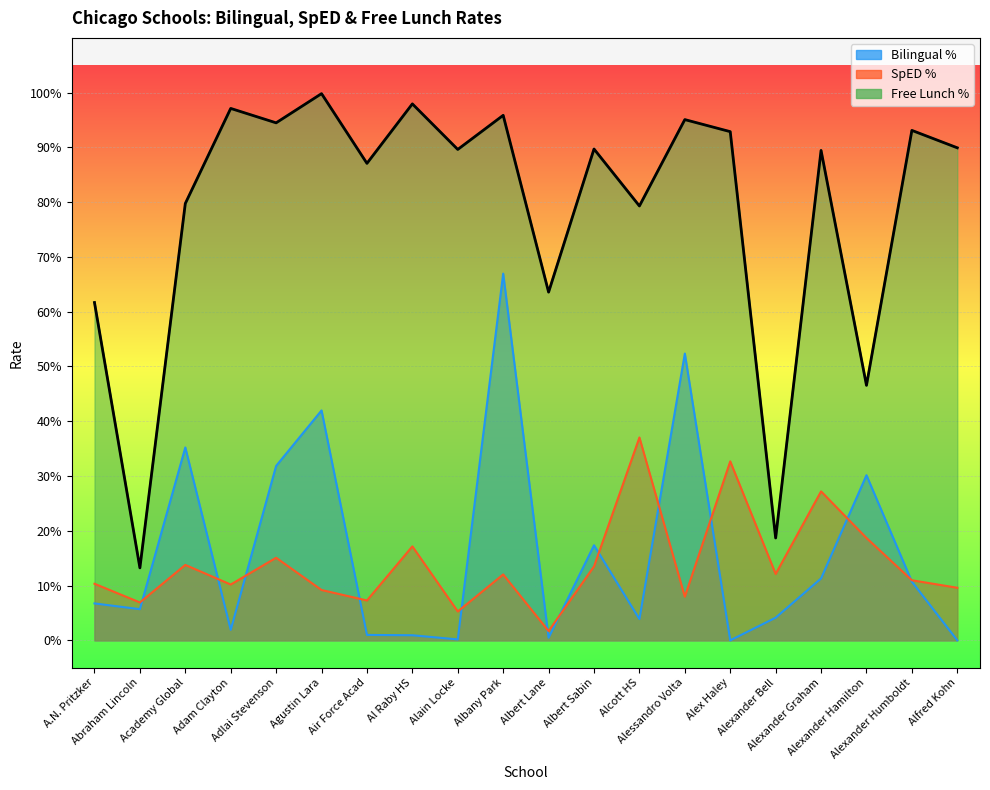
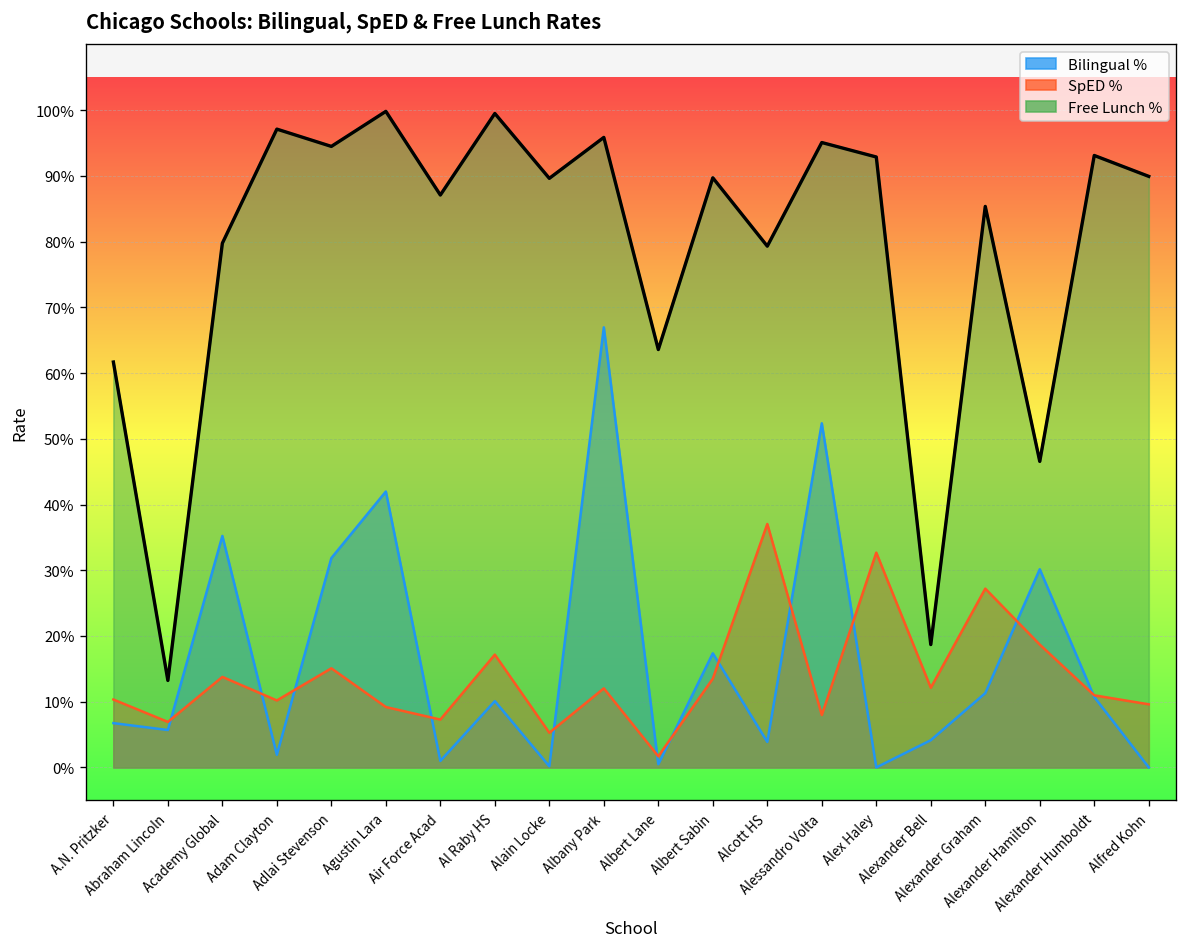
Bilingual %, Al Raby HS: 1% -> 10%
Free Lunch %, Al Raby HS: 98% -> 100%
Free Lunch %, Alexander Graham: 89% -> 85%
